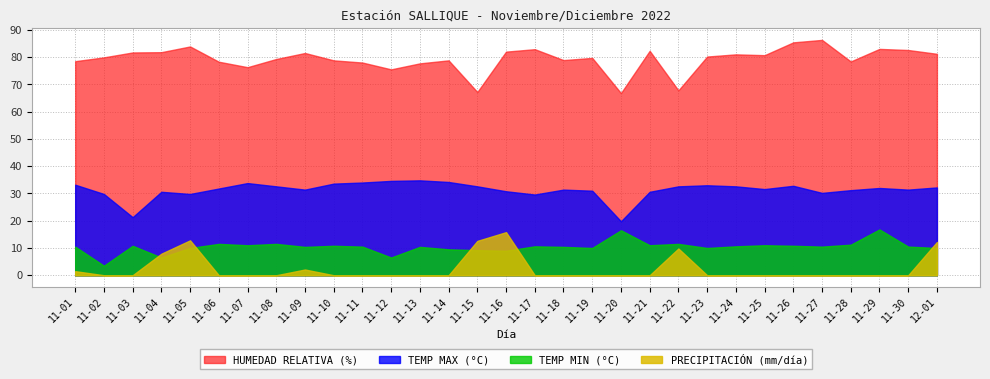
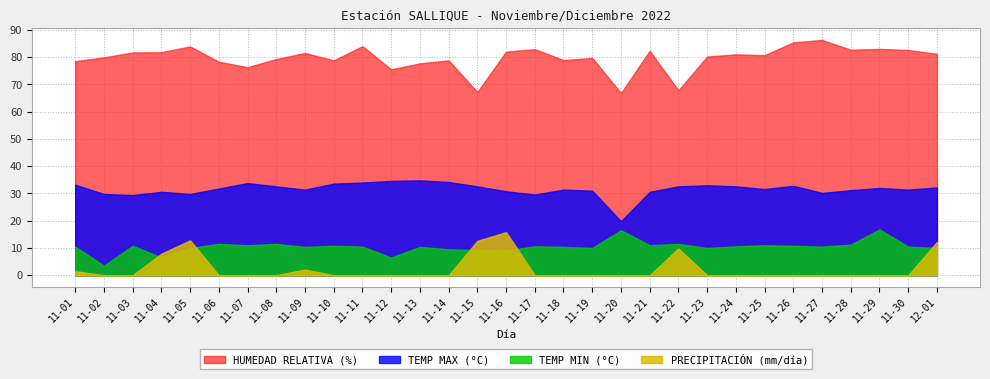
TEMP MAX (°C), 11-03: 21 -> 29
HUMEDAD RELATIVA (%), 11-11: 78 -> 84
HUMEDAD RELATIVA (%), 11-28: 78 -> 83
